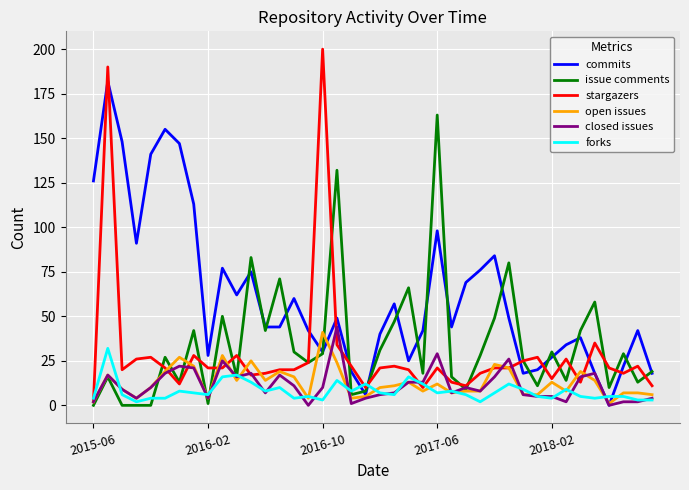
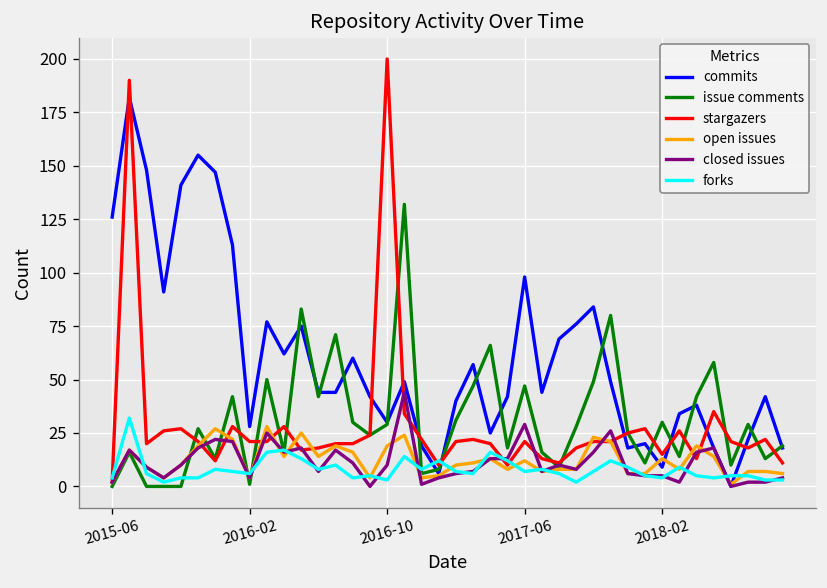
open issues, 2016-10: 41 -> 19
issue comments, 2017-06: 163 -> 47
commits, 2018-02: 27 -> 9
